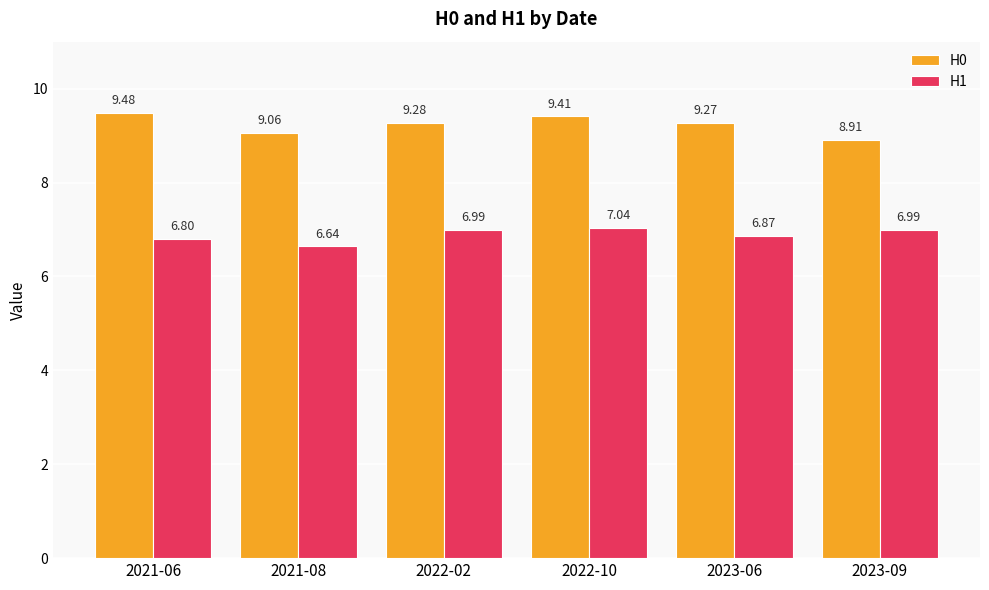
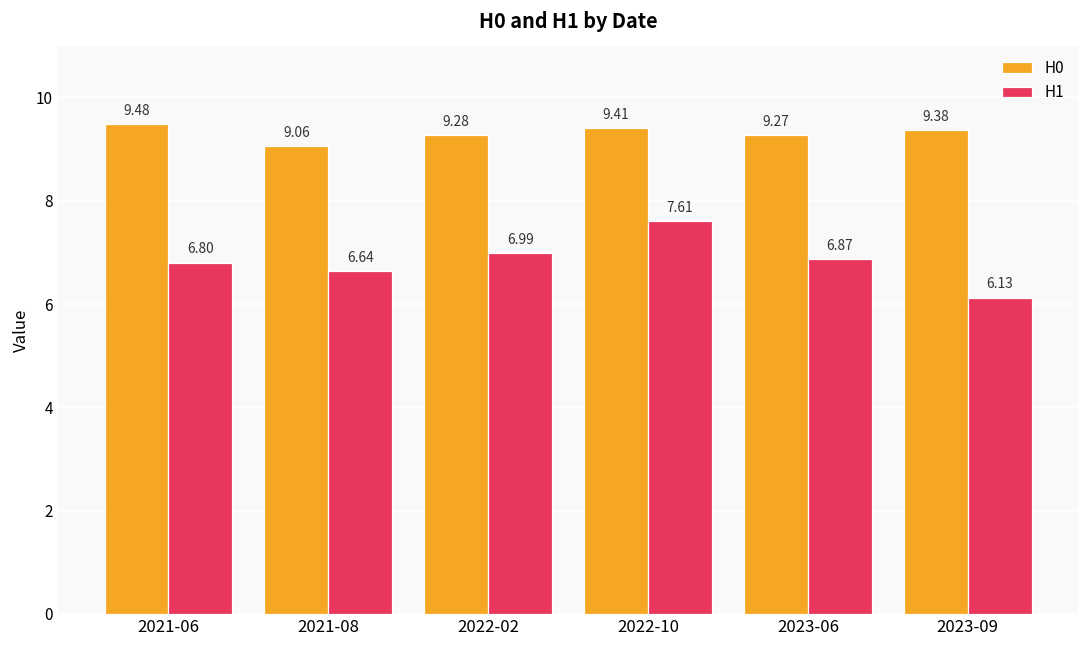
H1, 2022-10: 7.04 -> 7.61
H0, 2023-09: 8.91 -> 9.38
H1, 2023-09: 6.99 -> 6.13
